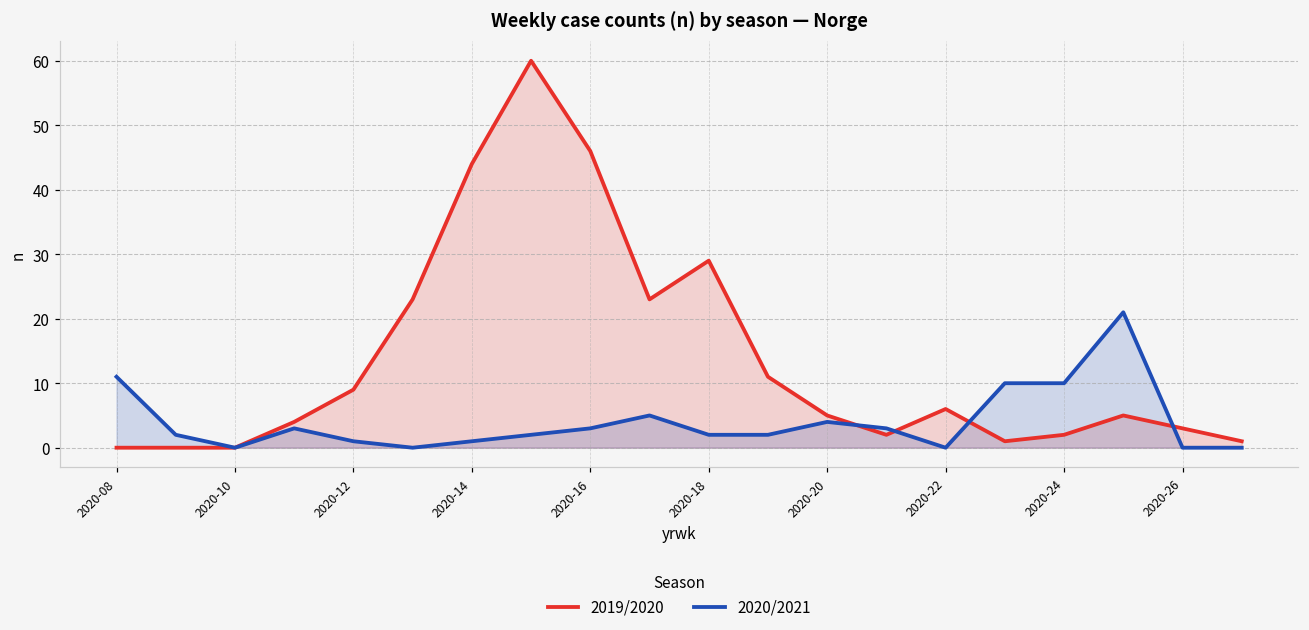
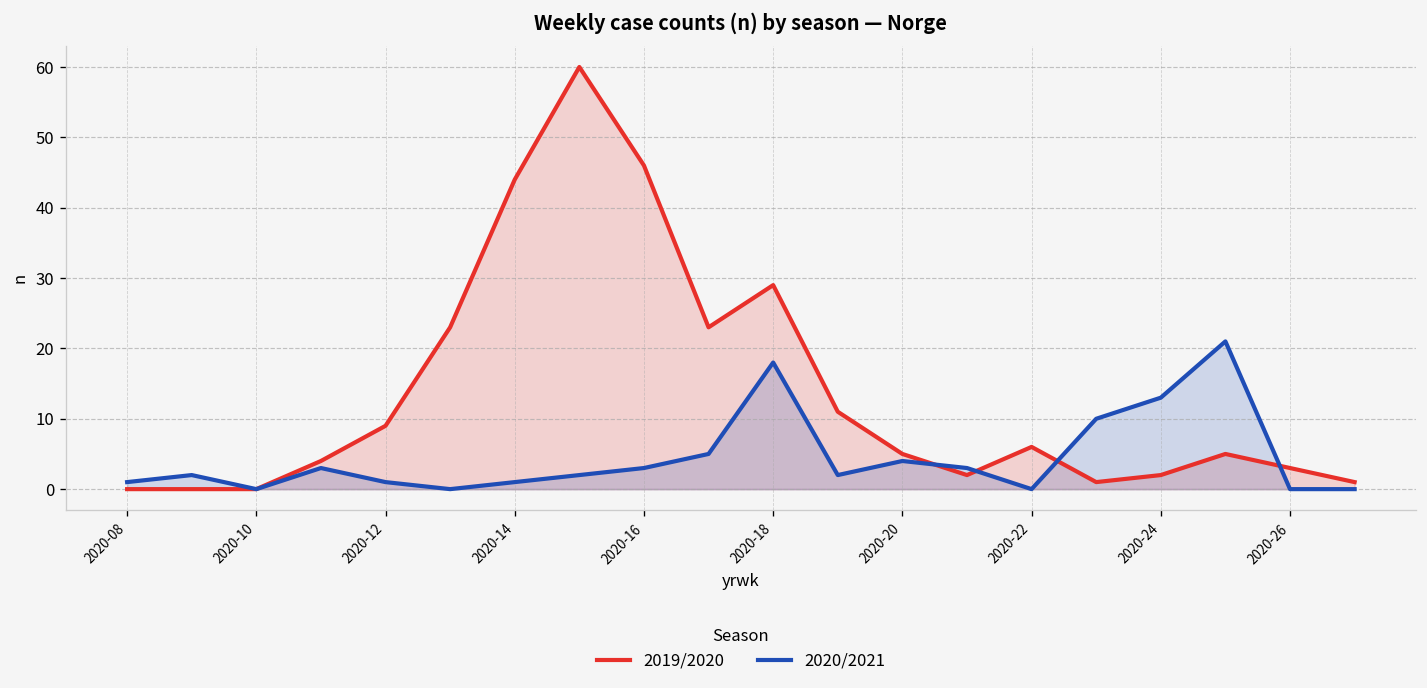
2020/2021, 2020-08: 11 -> 1
2020/2021, 2020-18: 2 -> 18
2020/2021, 2020-24: 10 -> 13
